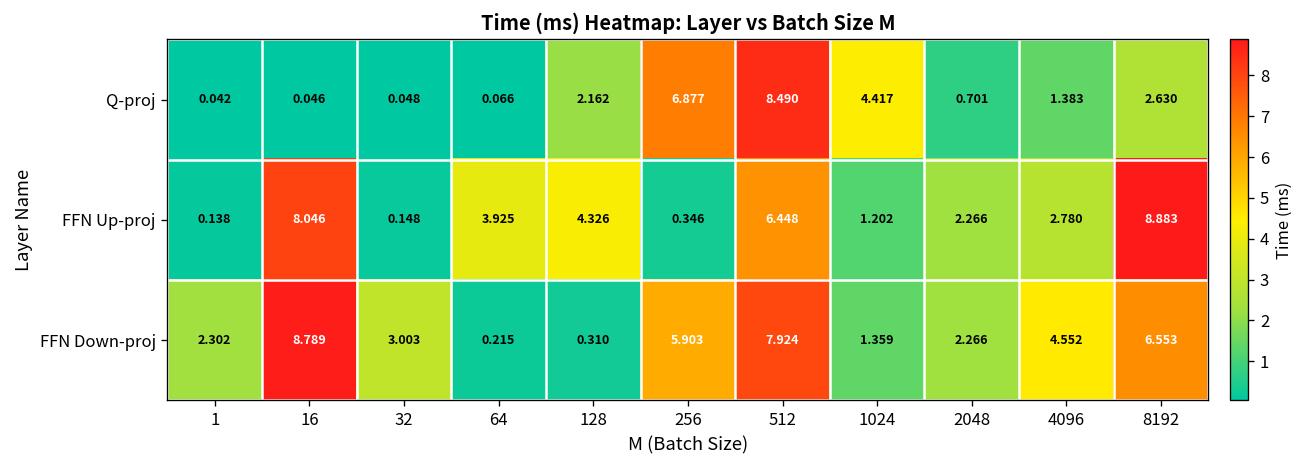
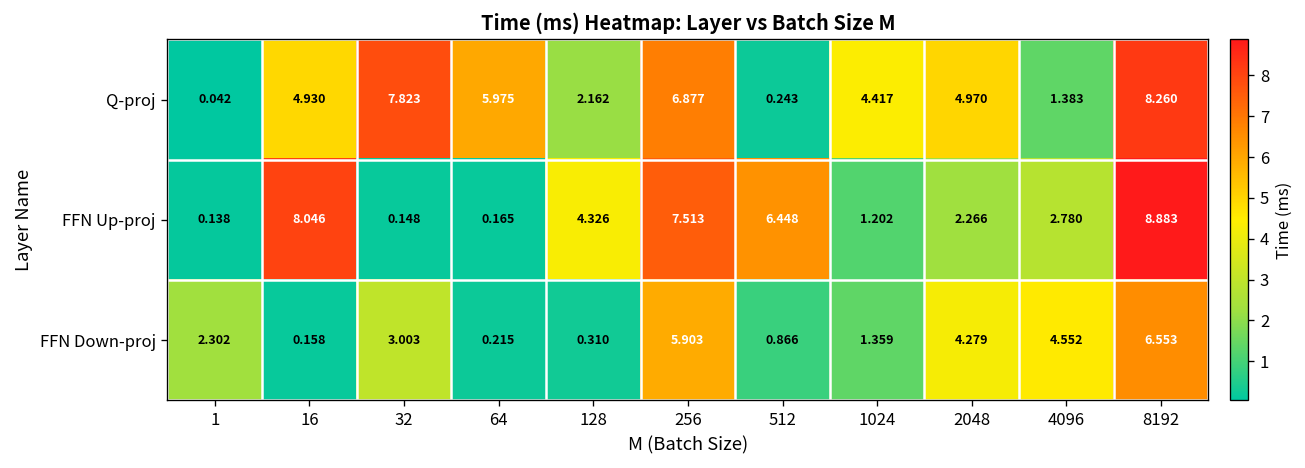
Q-proj, 16: 0.046 -> 4.930
Q-proj, 32: 0.048 -> 7.823
Q-proj, 64: 0.066 -> 5.975
Q-proj, 512: 8.490 -> 0.243
Q-proj, 2048: 0.701 -> 4.970
Q-proj, 8192: 2.630 -> 8.260
FFN Up-proj, 64: 3.925 -> 0.165
FFN Up-proj, 256: 0.346 -> 7.513
FFN Down-proj, 16: 8.789 -> 0.158
FFN Down-proj, 512: 7.924 -> 0.866
FFN Down-proj, 2048: 2.266 -> 4.279
